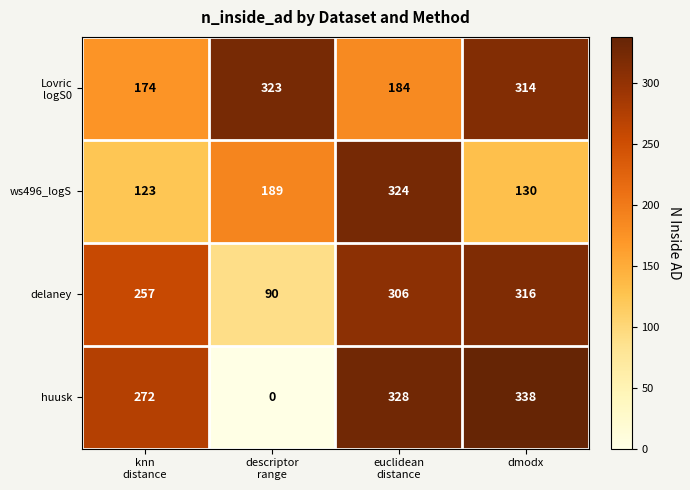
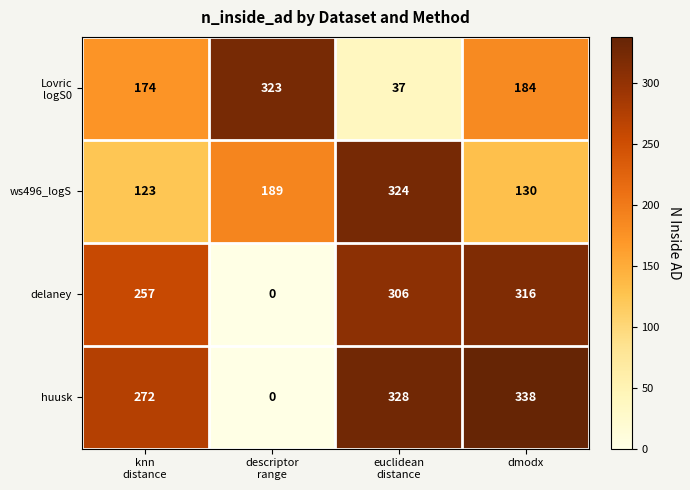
Lovric logS0, euclidean distance: 184 -> 37
Lovric logS0, dmodx: 314 -> 184
delaney, descriptor range: 90 -> 0
